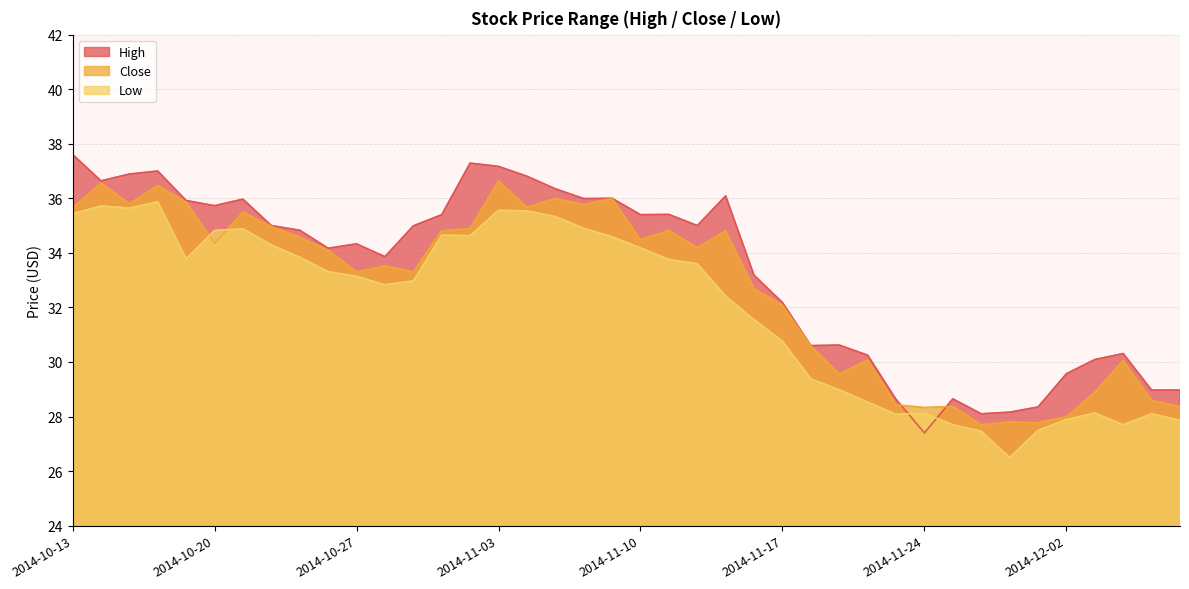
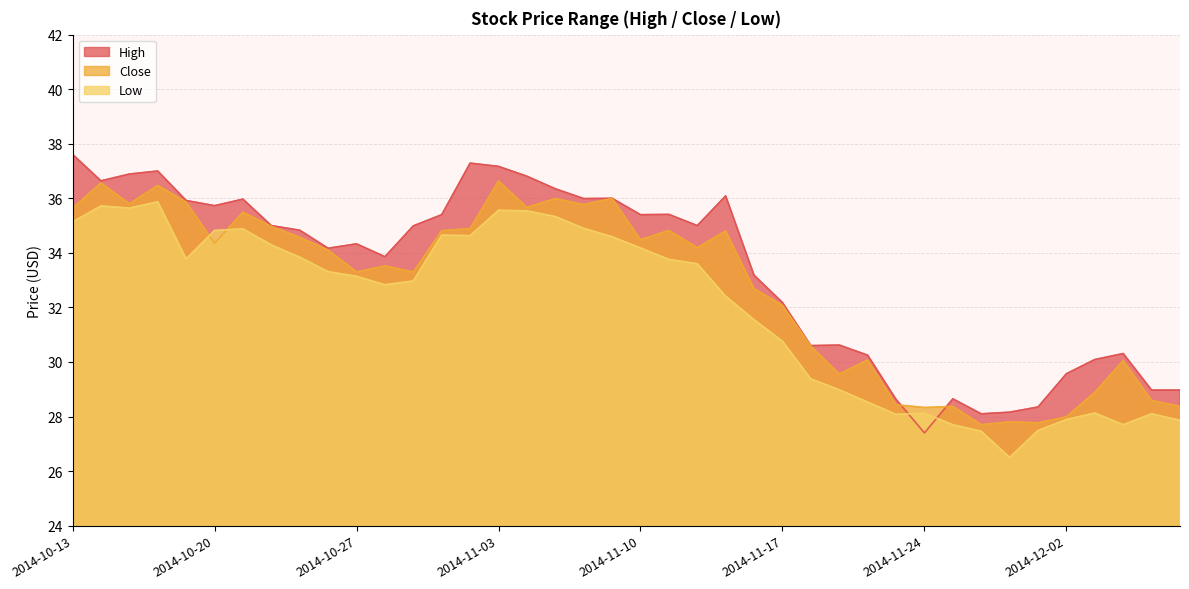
Low, 2014-10-13: 35.4 -> 35.1
